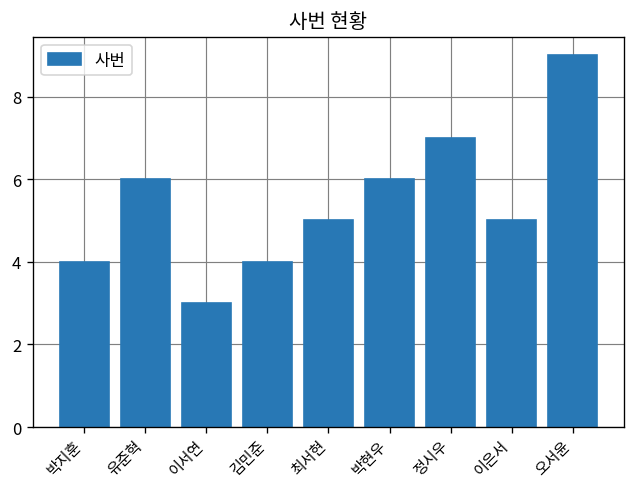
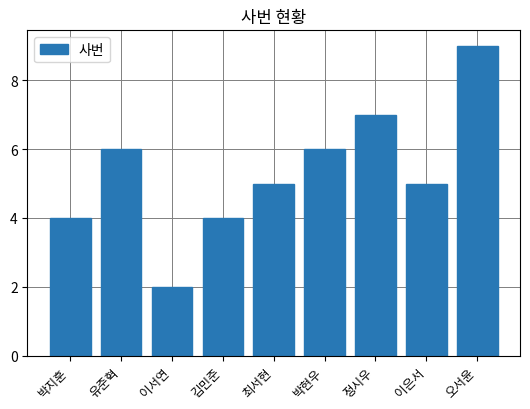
이서연: 3 -> 2
